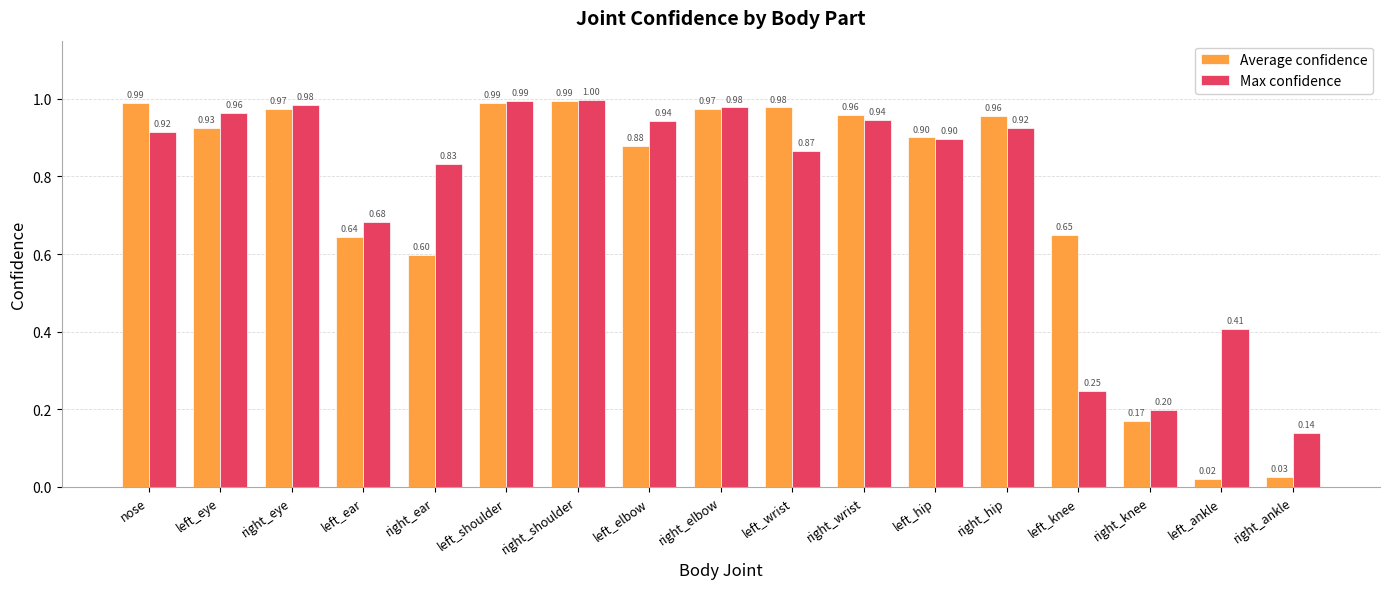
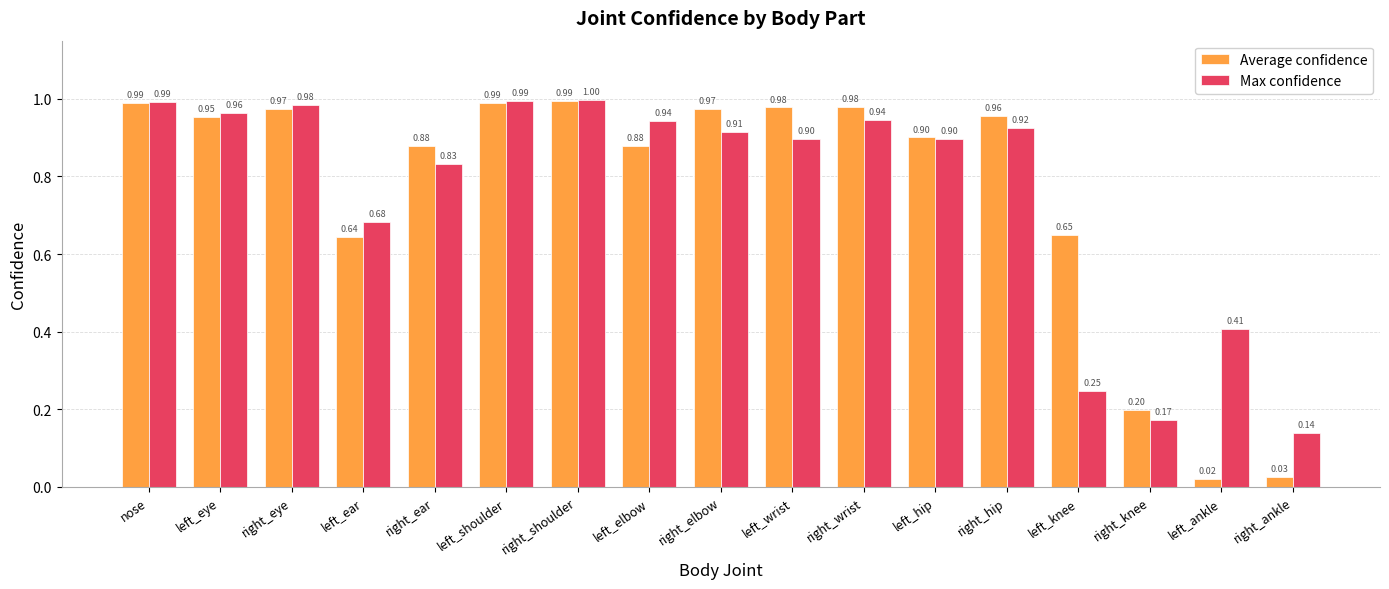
Max confidence, nose: 0.92 -> 0.99
Average confidence, left_eye: 0.93 -> 0.95
Average confidence, right_ear: 0.60 -> 0.88
Max confidence, right_elbow: 0.98 -> 0.91
Max confidence, left_wrist: 0.87 -> 0.90
Average confidence, right_wrist: 0.96 -> 0.98
Average confidence, right_knee: 0.17 -> 0.20
Max confidence, right_knee: 0.20 -> 0.17
